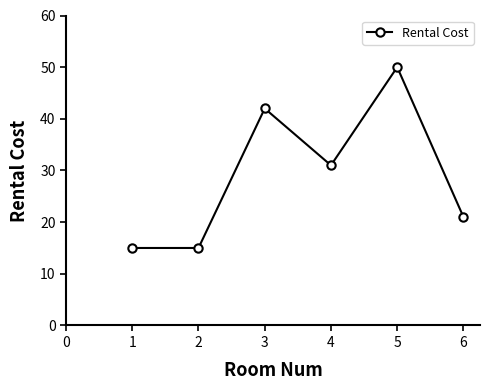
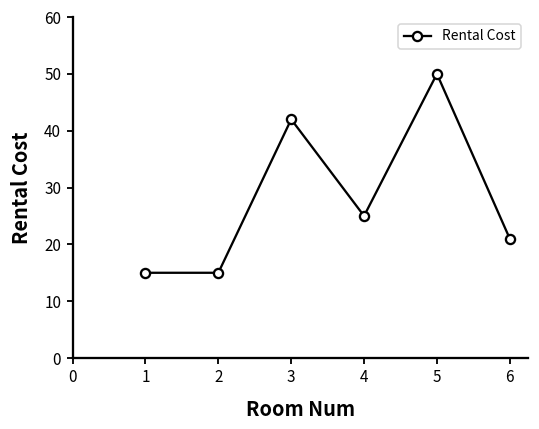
4: 31 -> 25
